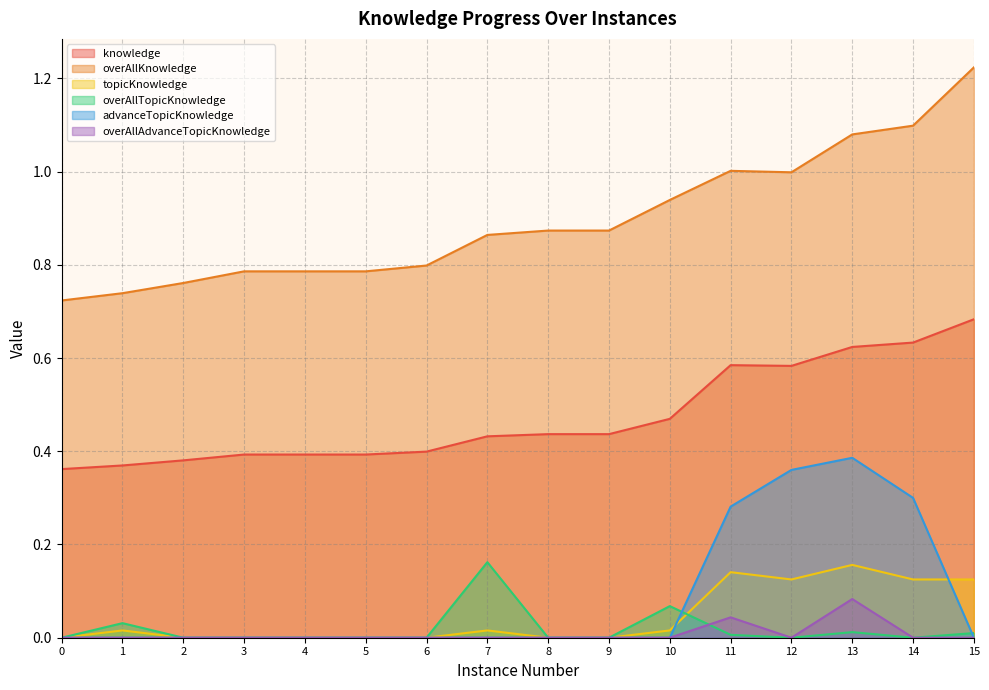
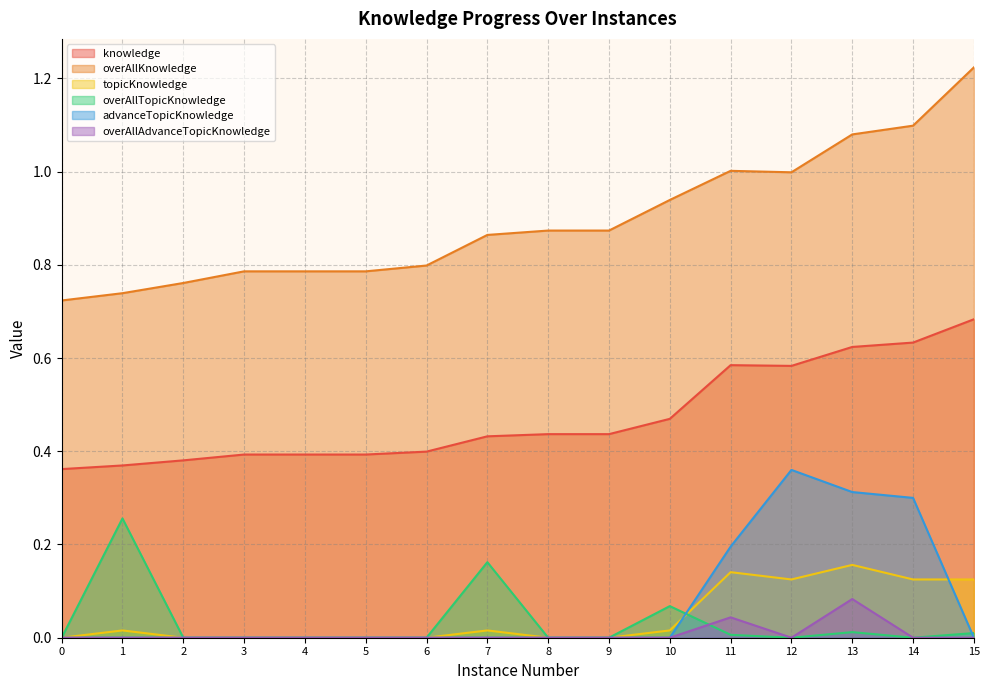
overAllTopicKnowledge, 1: 0.03 -> 0.26
advanceTopicKnowledge, 11: 0.28 -> 0.20
advanceTopicKnowledge, 13: 0.39 -> 0.31
